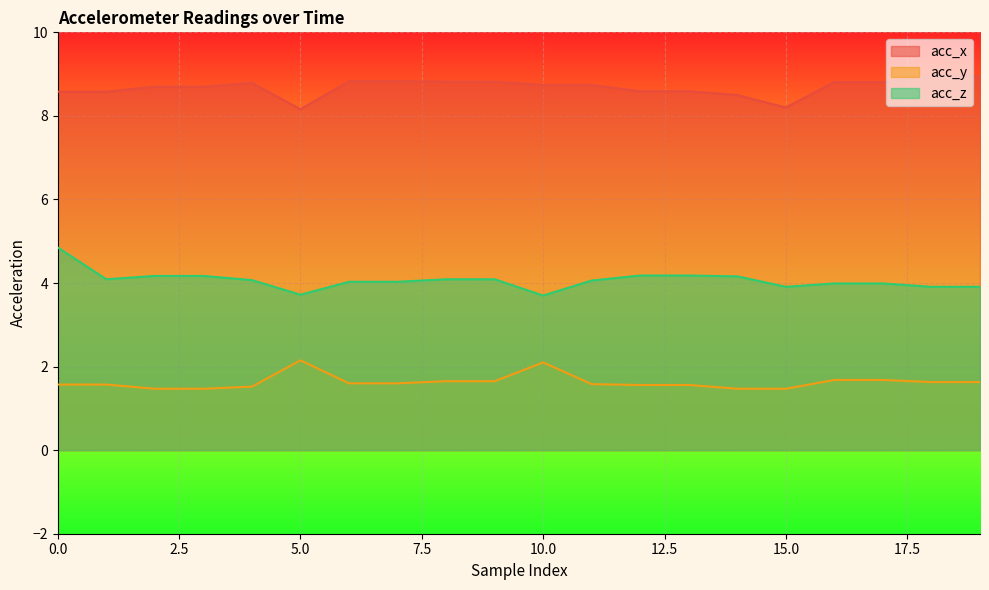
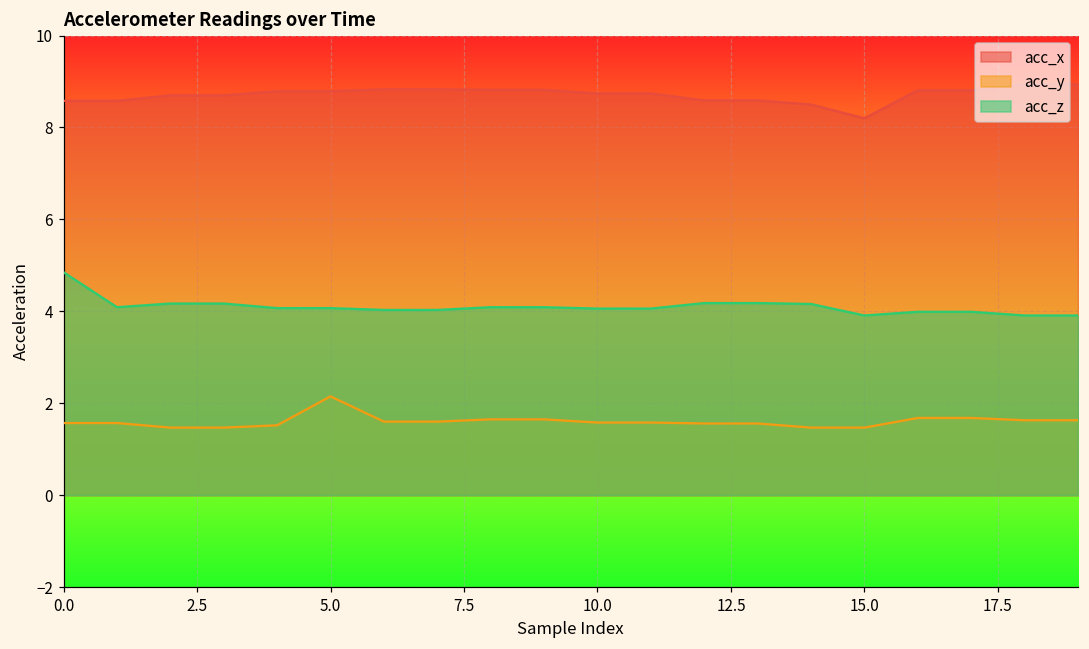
acc_x, 5.0: 8.2 -> 8.8
acc_z, 5.0: 3.7 -> 4.1
acc_y, 10.0: 2.1 -> 1.6
acc_z, 10.0: 3.7 -> 4.1
